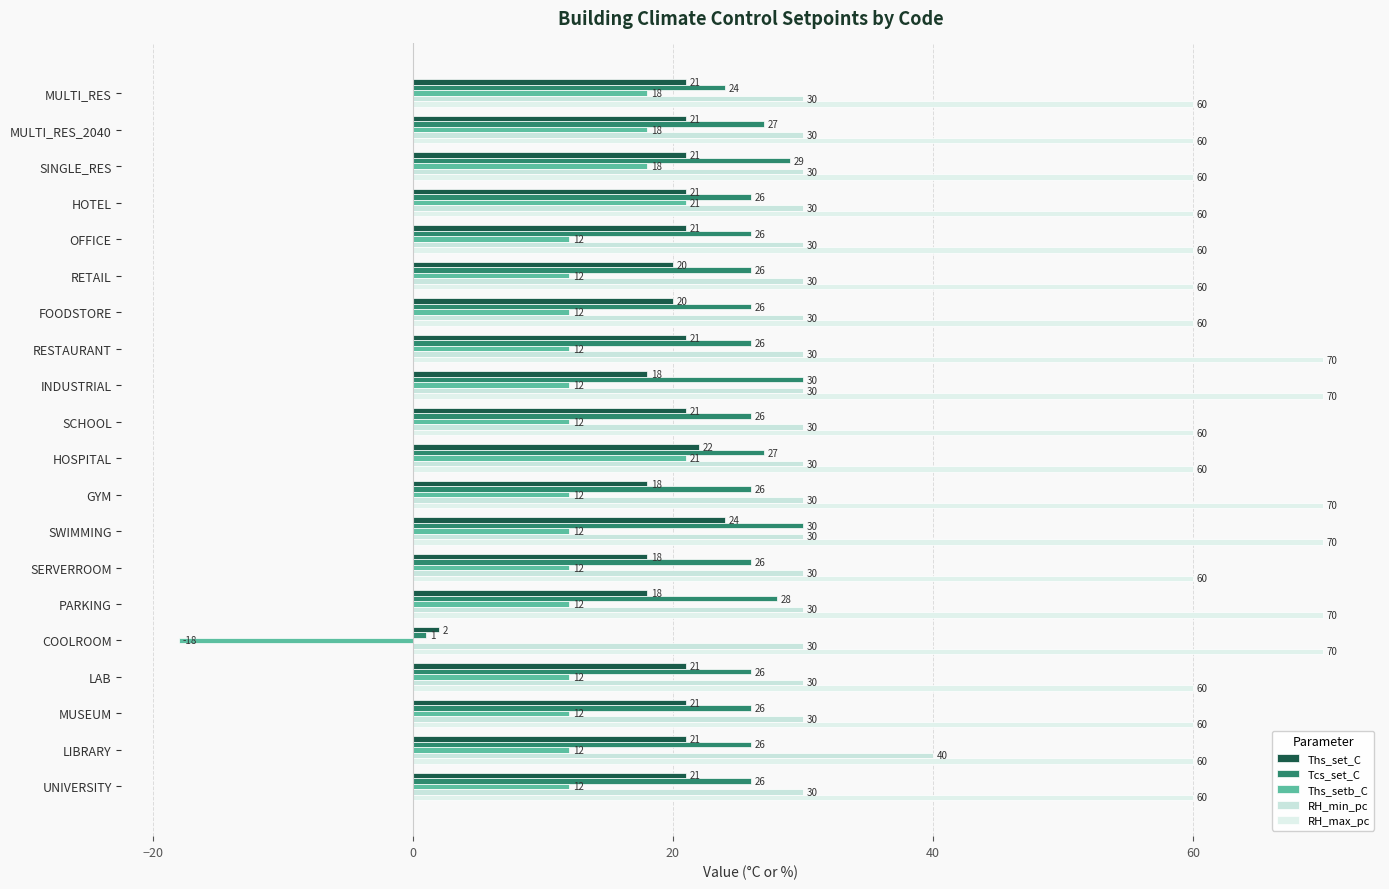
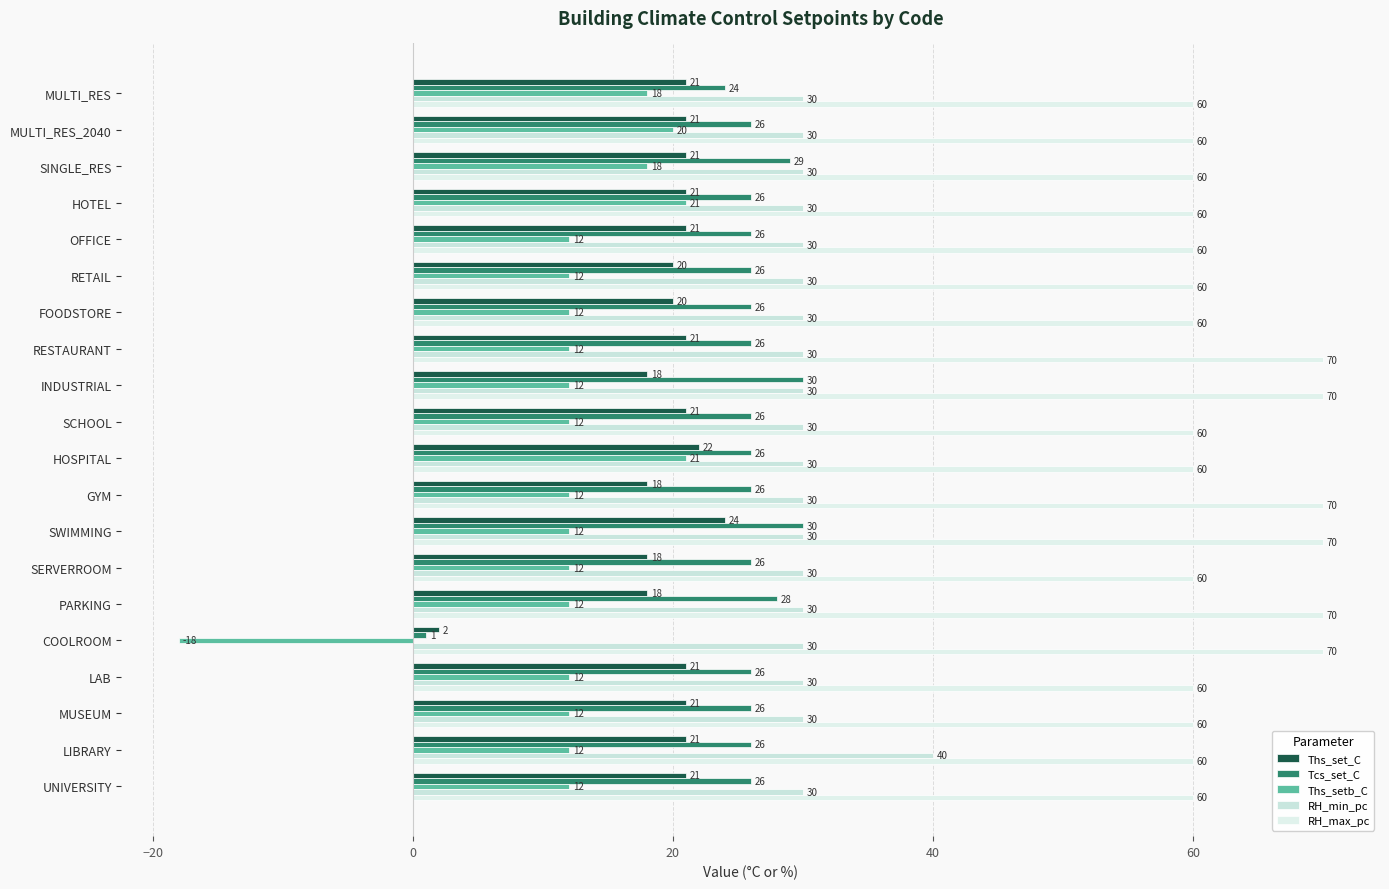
Tcs_set_C, MULTI_RES_2040: 27 -> 26
Ths_setb_C, MULTI_RES_2040: 18 -> 20
Tcs_set_C, HOSPITAL: 27 -> 26
